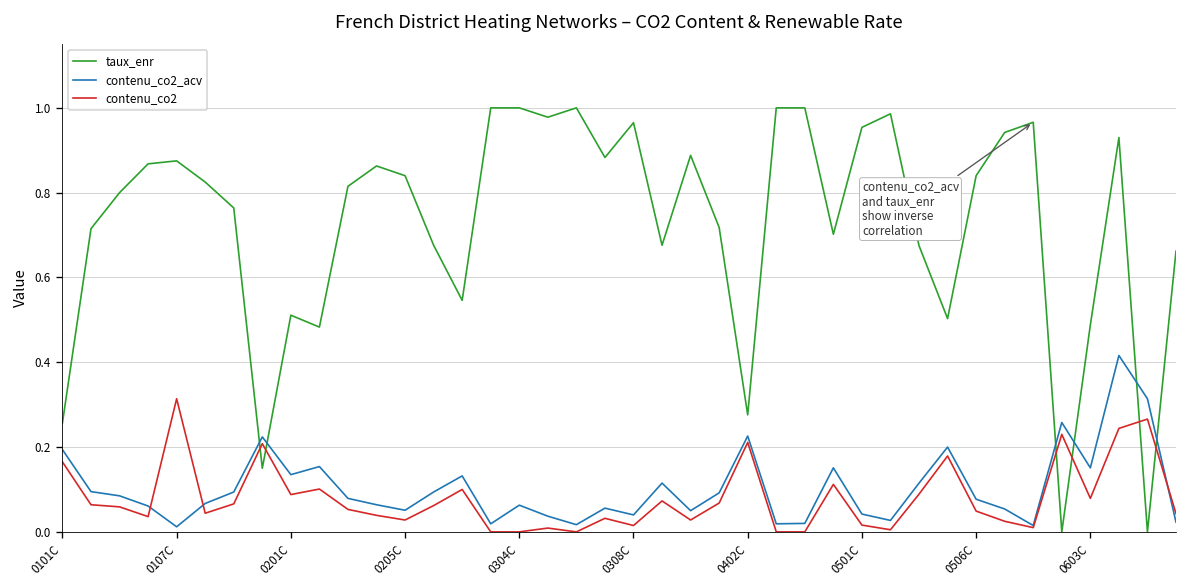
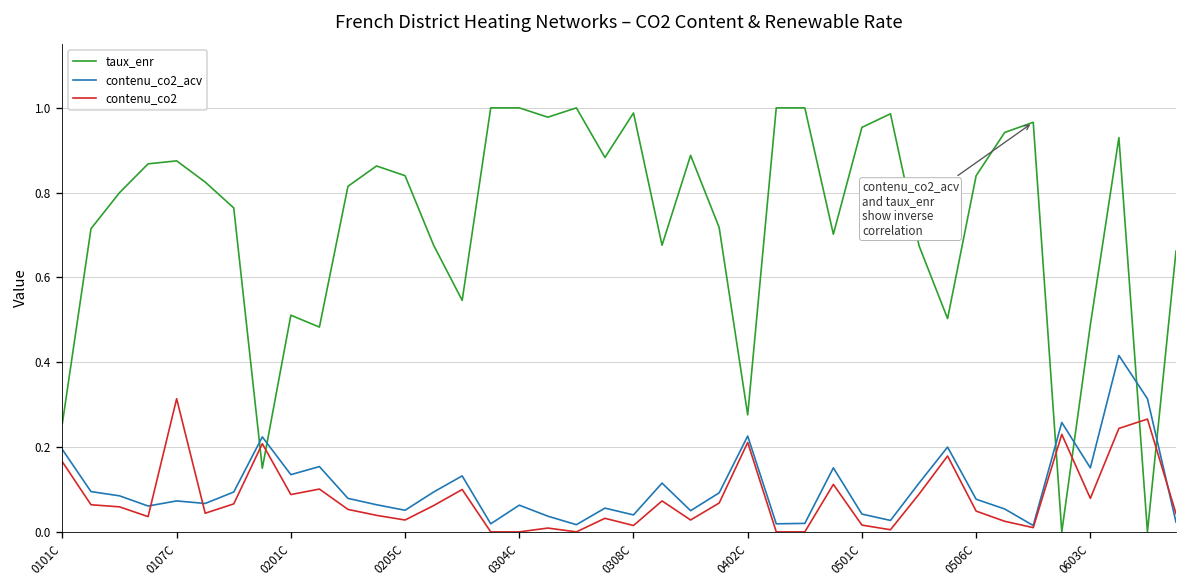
contenu_co2_acv, 0107C: 0.01 -> 0.07
taux_enr, 0308C: 0.97 -> 0.99
